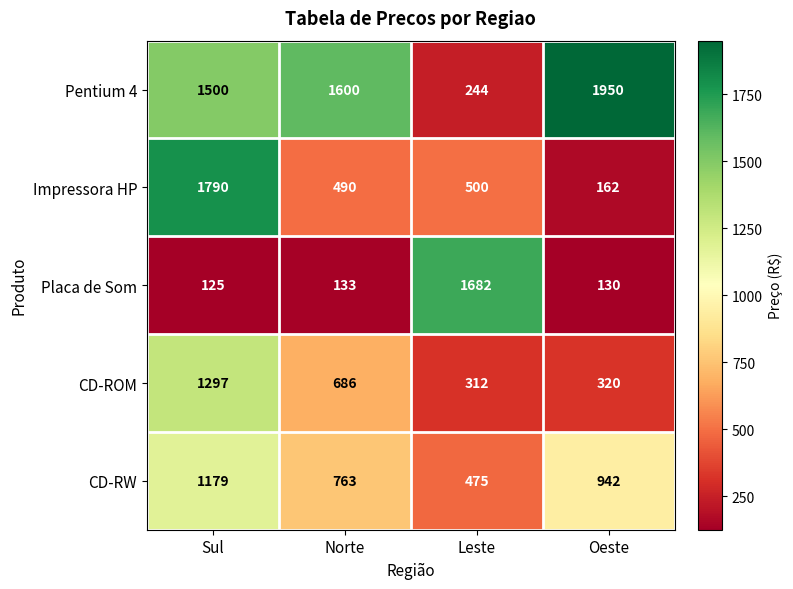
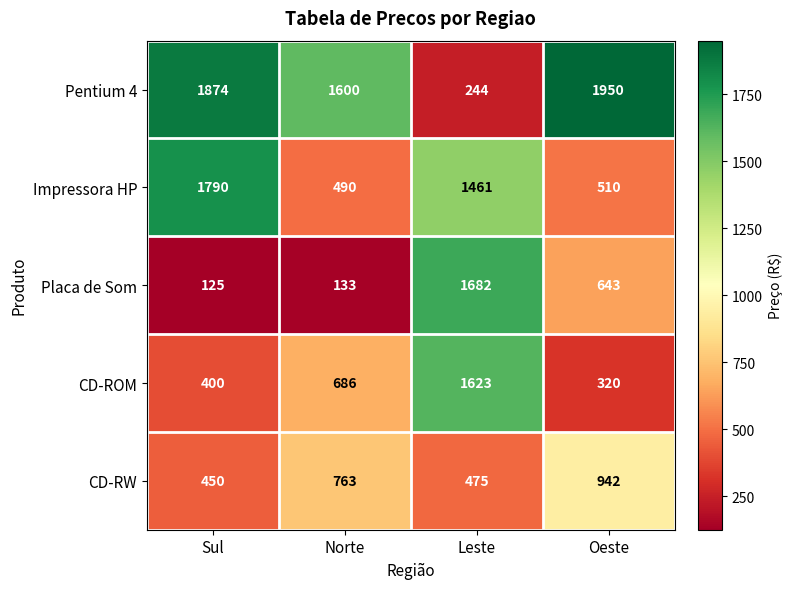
Pentium 4, Sul: 1500 -> 1874
Impressora HP, Leste: 500 -> 1461
Impressora HP, Oeste: 162 -> 510
Placa de Som, Oeste: 130 -> 643
CD-ROM, Sul: 1297 -> 400
CD-ROM, Leste: 312 -> 1623
CD-RW, Sul: 1179 -> 450
